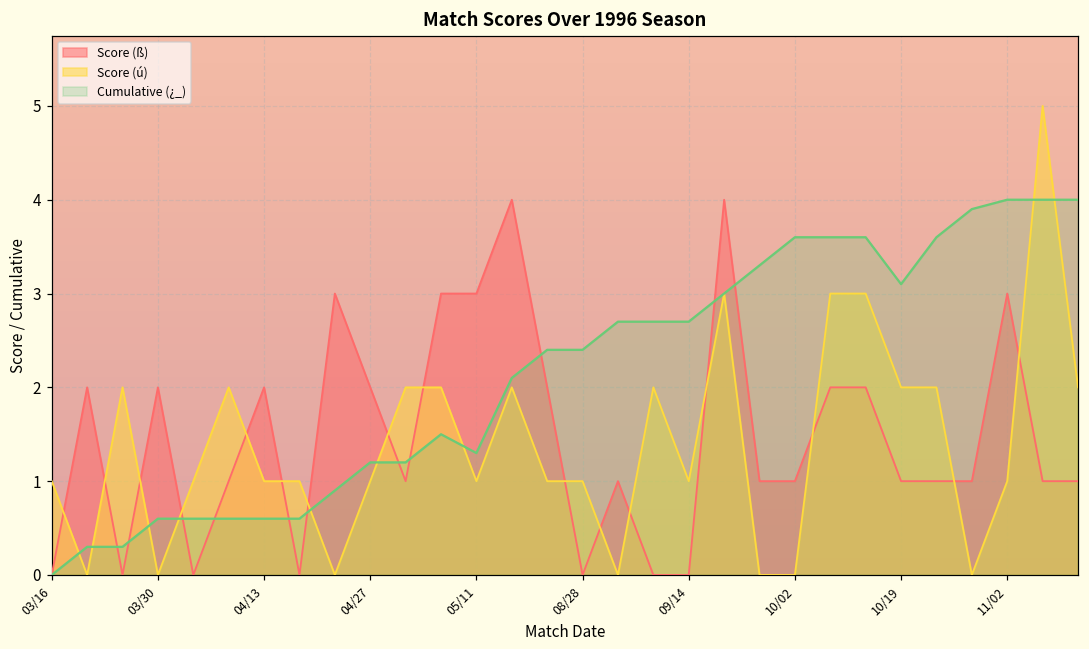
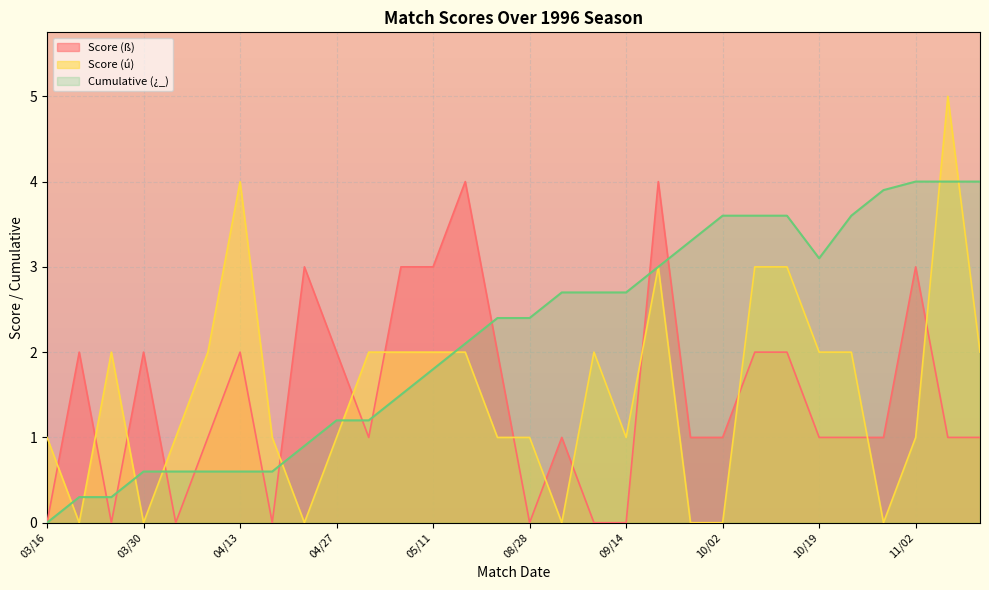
Score (ú), 04/13: 1 -> 4
Score (ú), 05/11: 1 -> 2
Cumulative (¿_), 05/11: 1.3 -> 1.8
